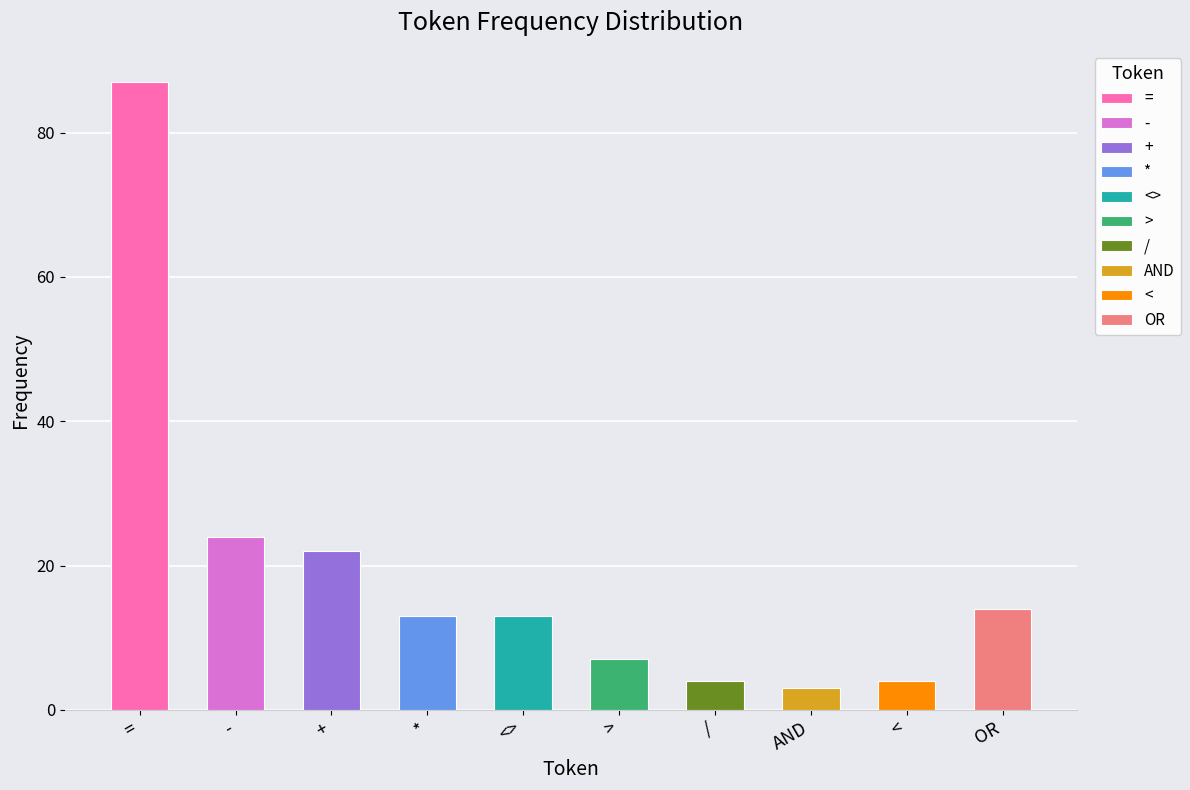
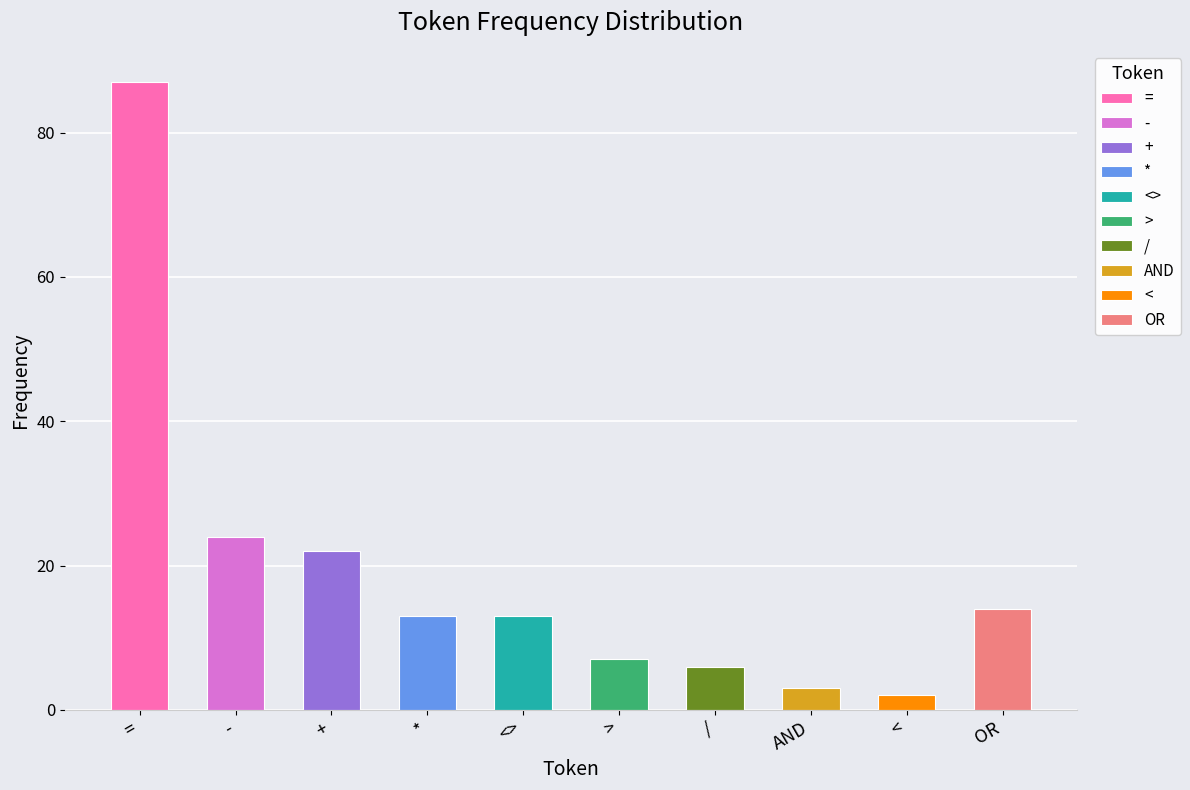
/: 4 -> 6
<: 4 -> 2
